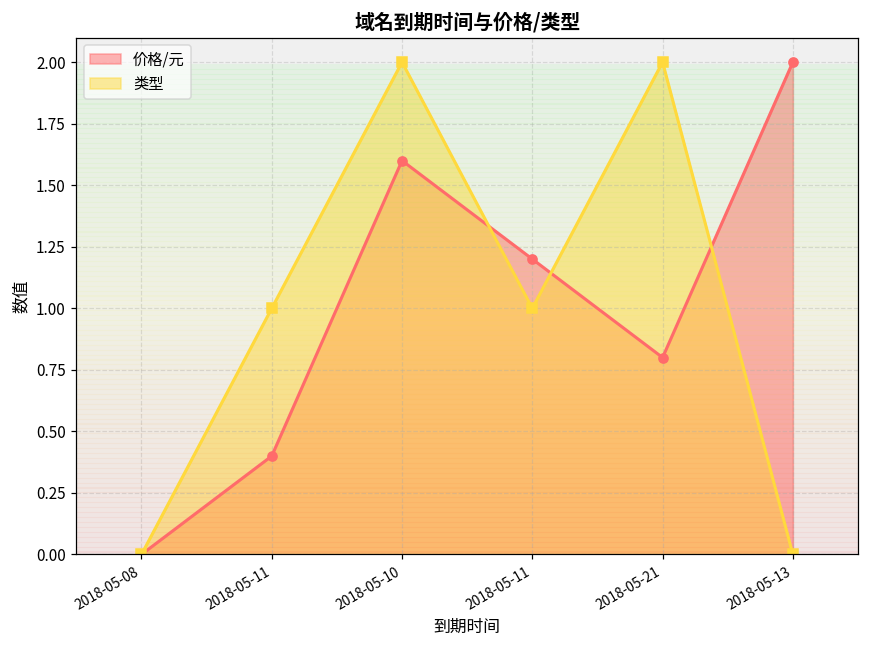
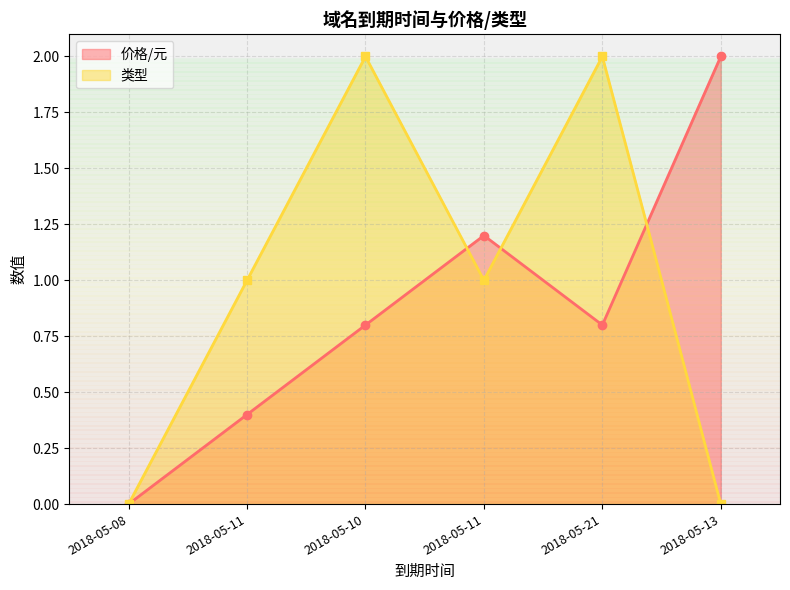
价格/元, 2018-05-10: 1.60 -> 0.80
